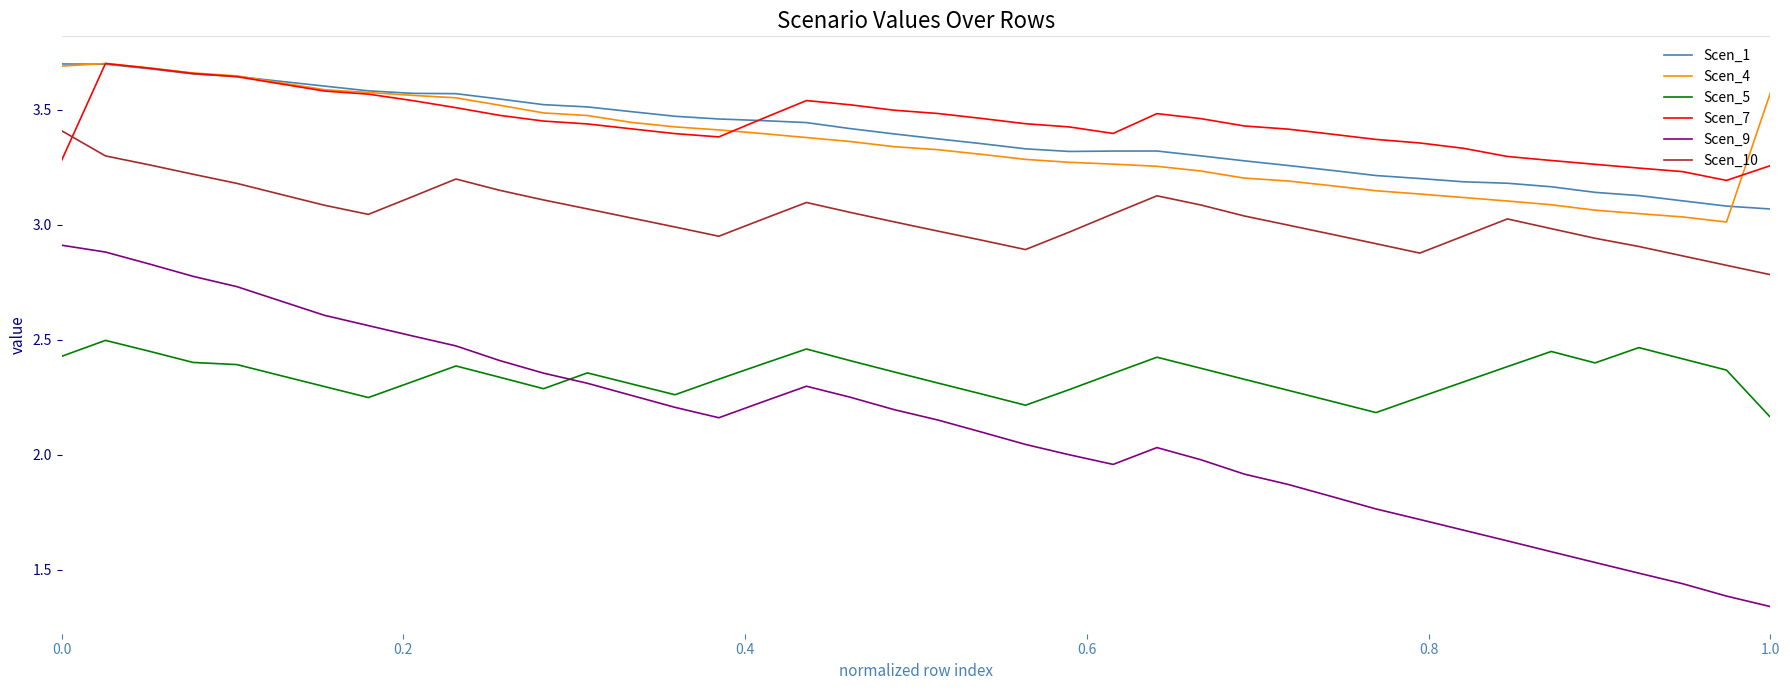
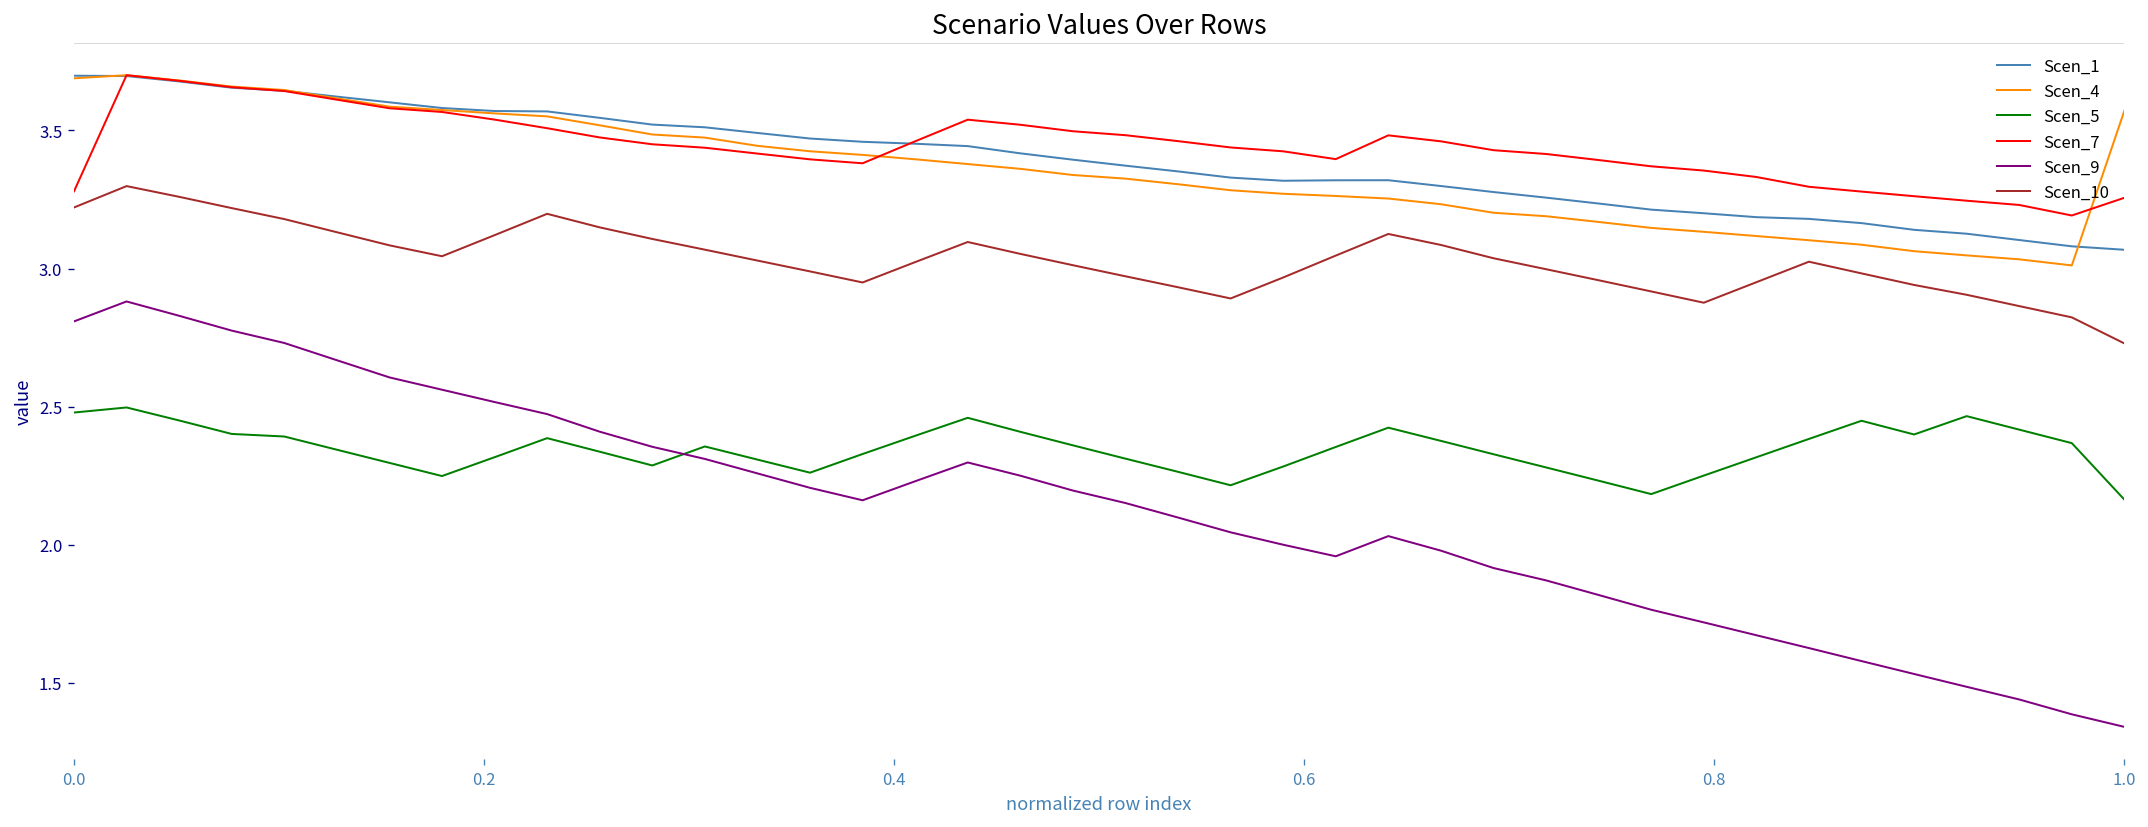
Scen_5, 0.0: 2.43 -> 2.48
Scen_9, 0.0: 2.91 -> 2.81
Scen_10, 0.0: 3.41 -> 3.22
Scen_10, 1.0: 2.78 -> 2.73
